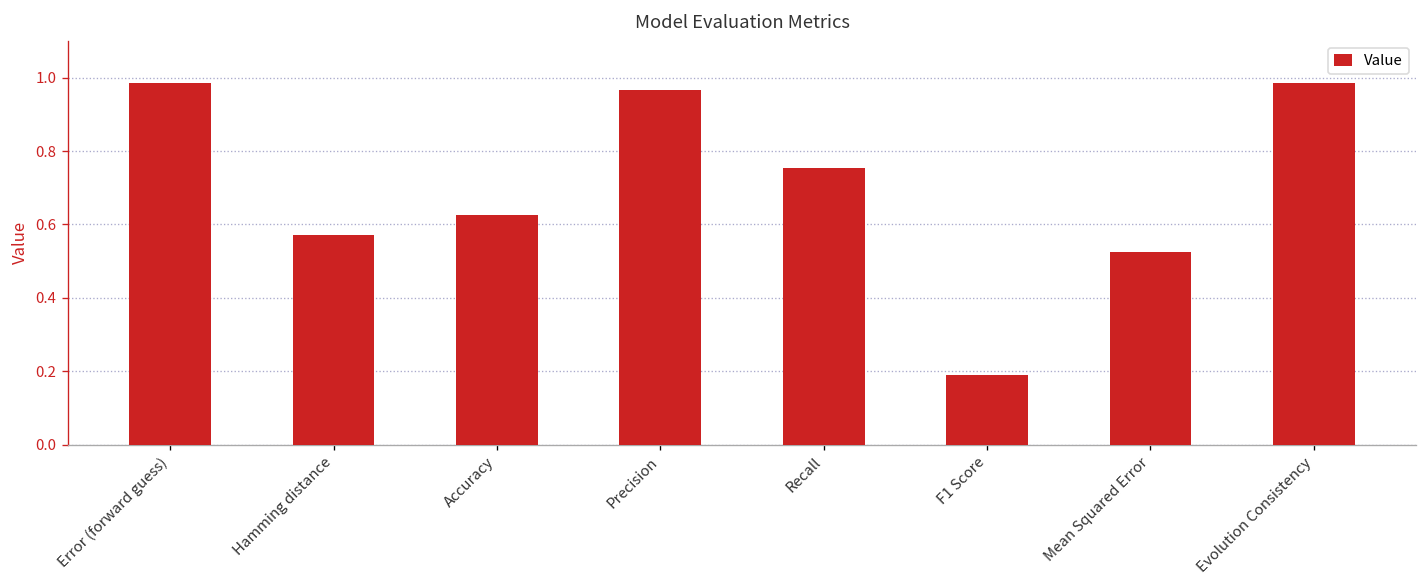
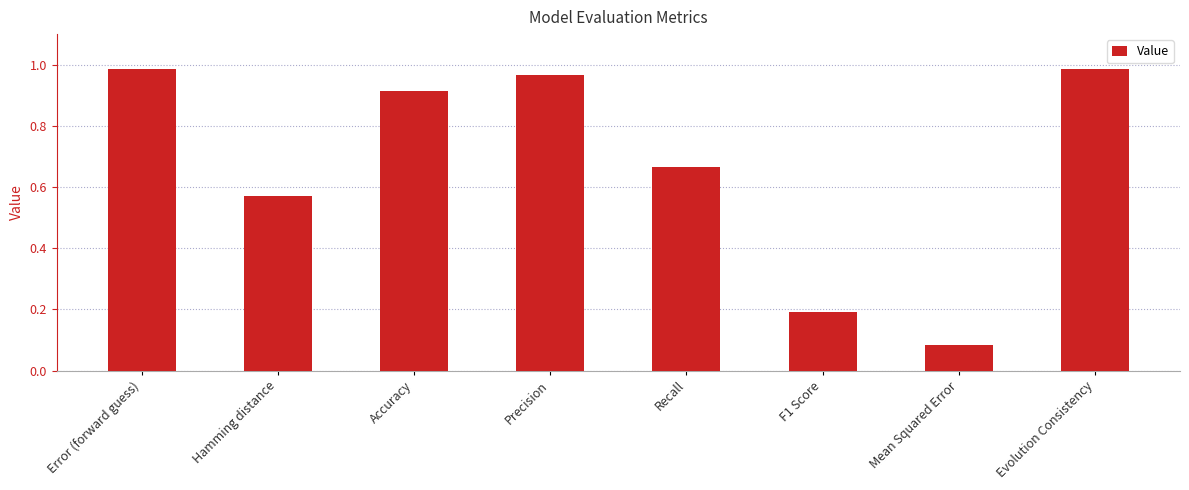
Accuracy: 0.63 -> 0.92
Recall: 0.75 -> 0.67
Mean Squared Error: 0.53 -> 0.09
